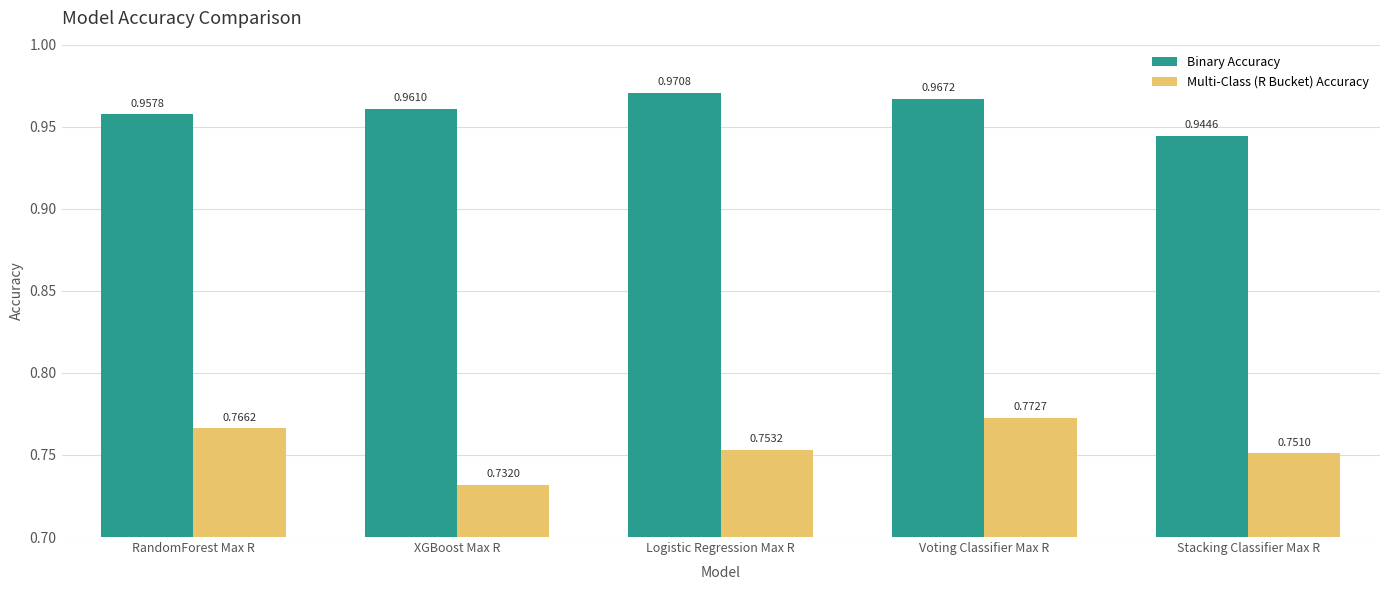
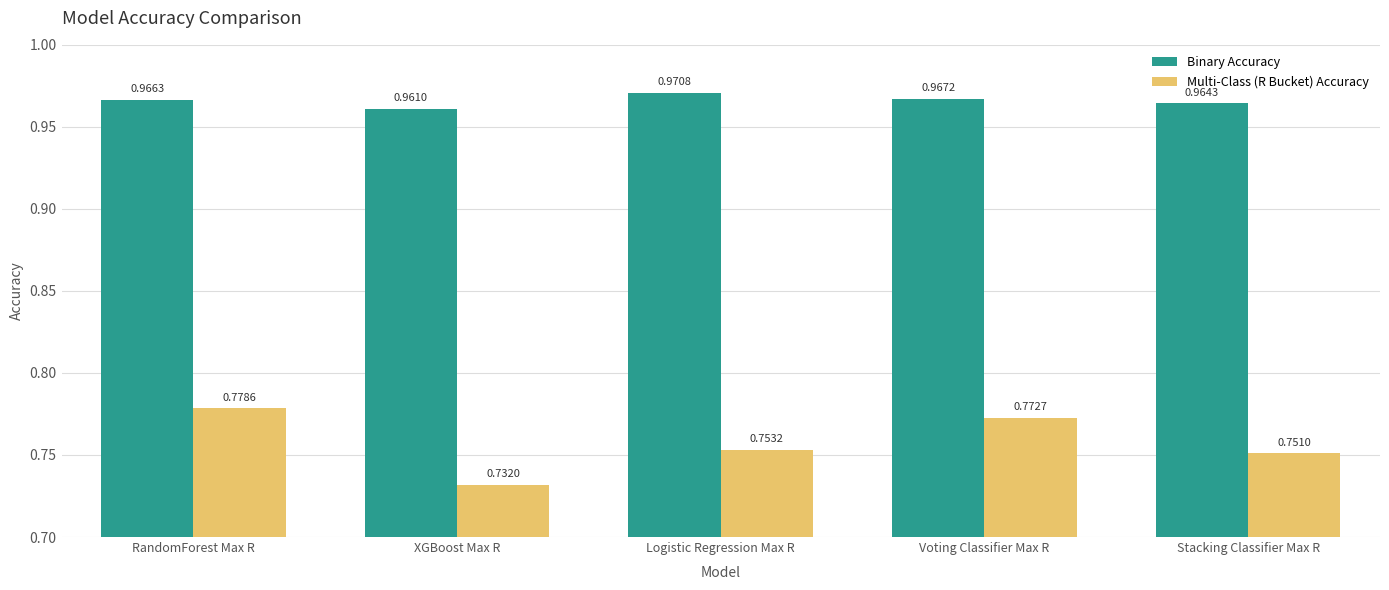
Binary Accuracy, RandomForest Max R: 0.9578 -> 0.9663
Multi-Class (R Bucket) Accuracy, RandomForest Max R: 0.7662 -> 0.7786
Binary Accuracy, Stacking Classifier Max R: 0.9446 -> 0.9643
